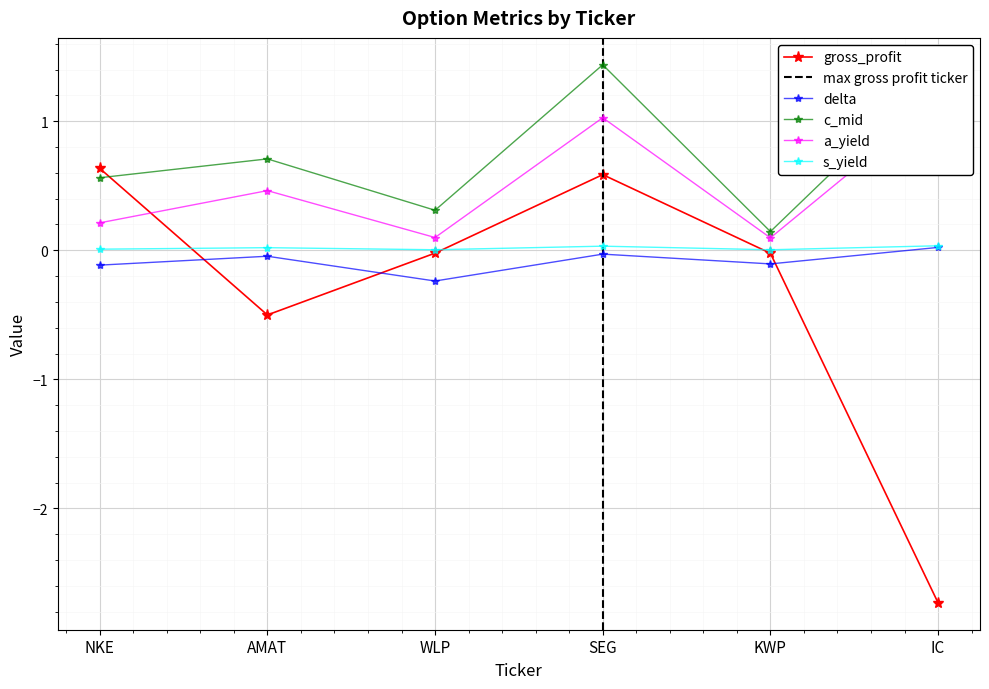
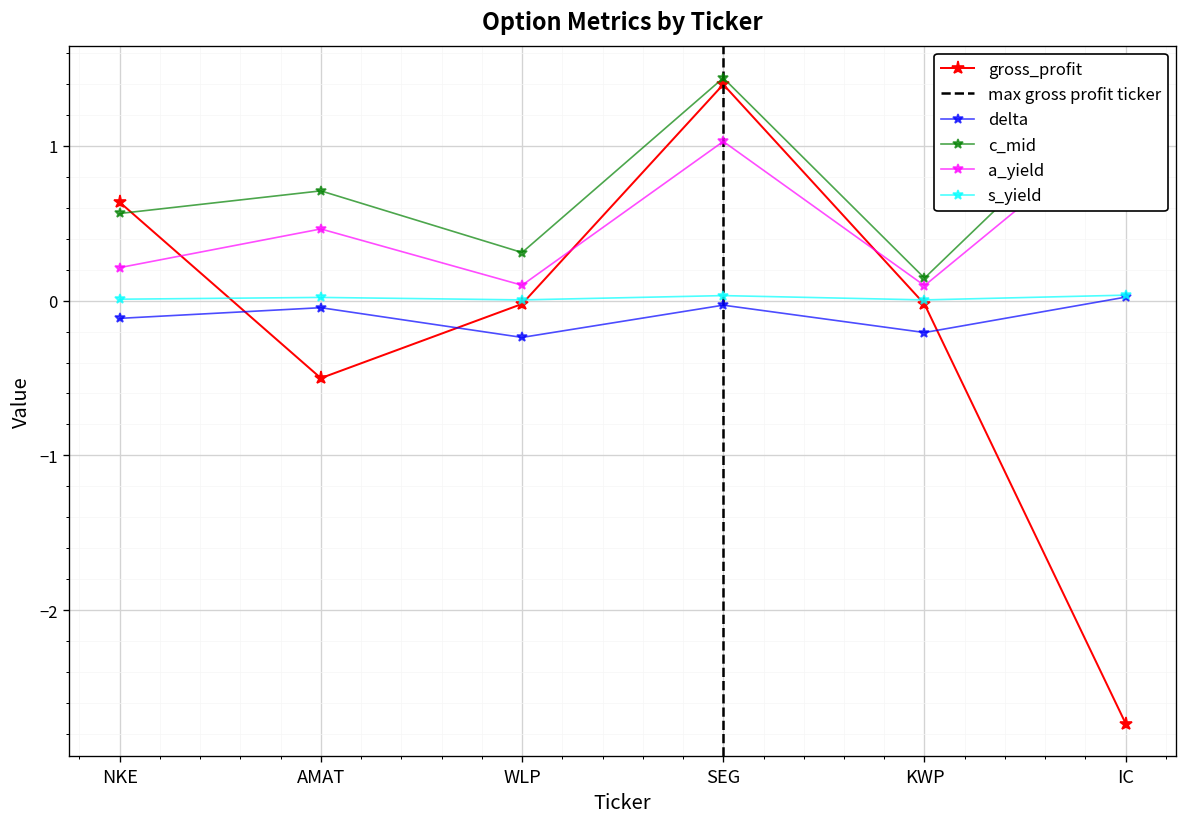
gross_profit, SEG: 0.59 -> 1.40
delta, KWP: -0.11 -> -0.21
